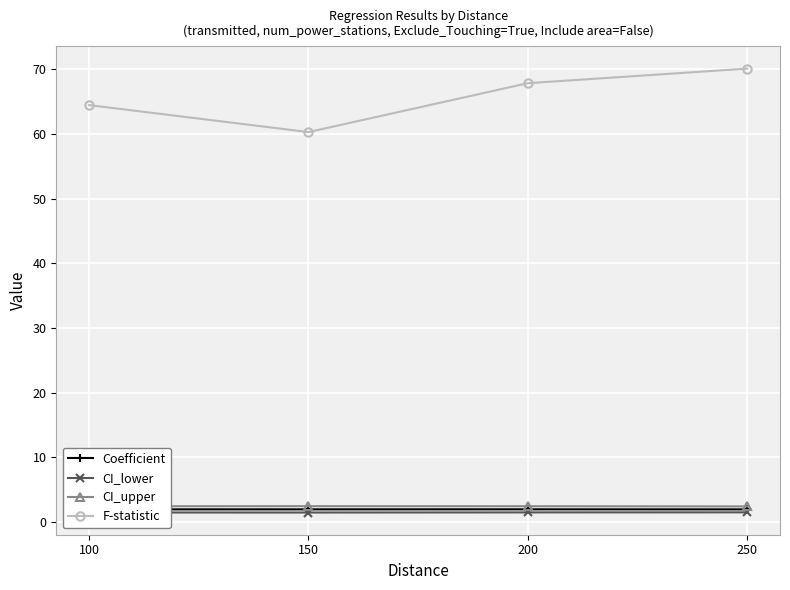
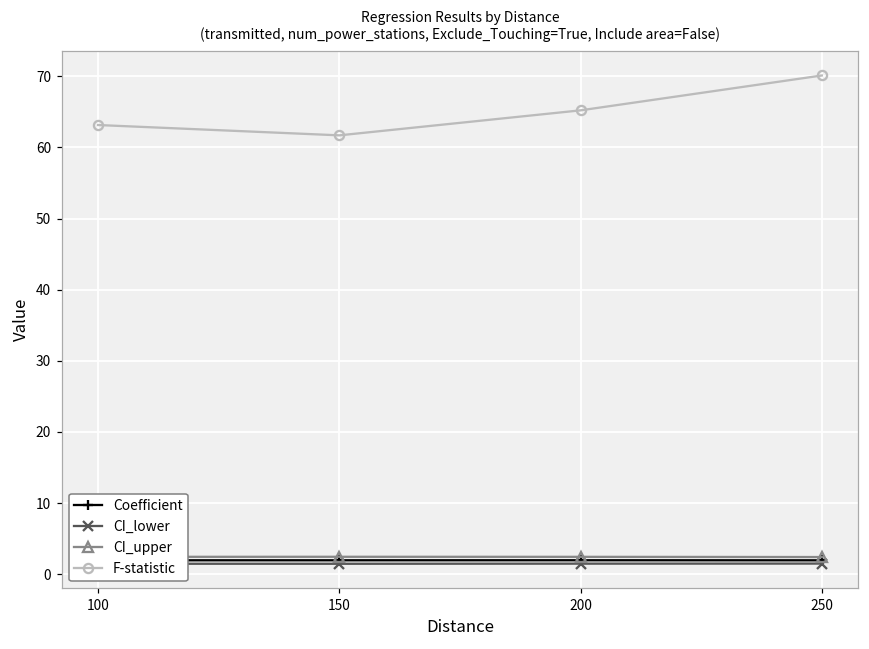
F-statistic, 100: 64 -> 63
F-statistic, 150: 60 -> 62
F-statistic, 200: 68 -> 65
